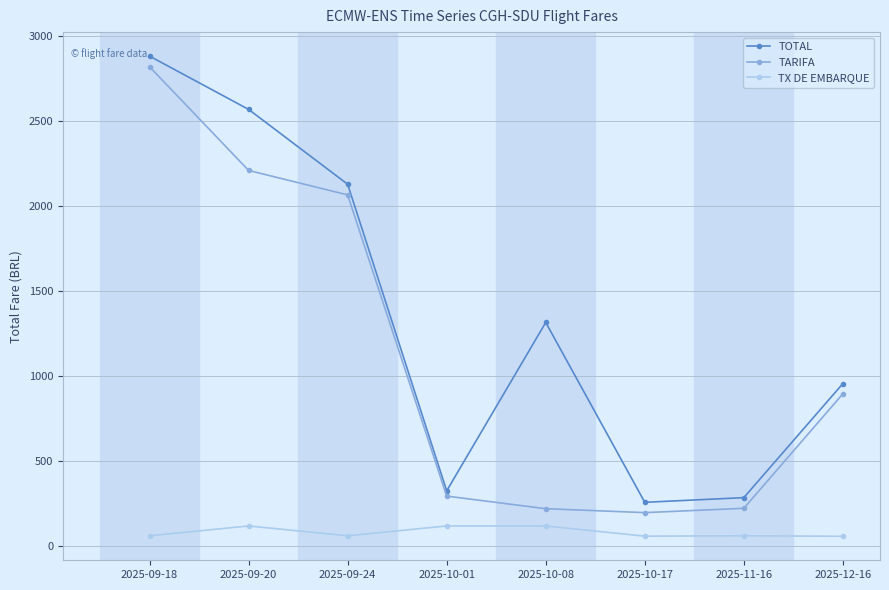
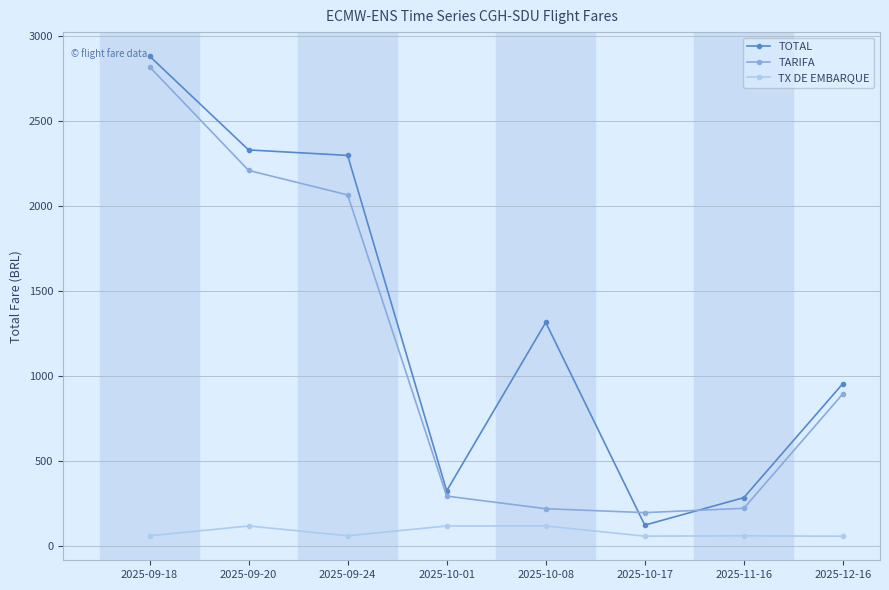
TOTAL, 2025-09-20: 2570 -> 2330
TOTAL, 2025-09-24: 2130 -> 2300
TOTAL, 2025-10-17: 260 -> 130
